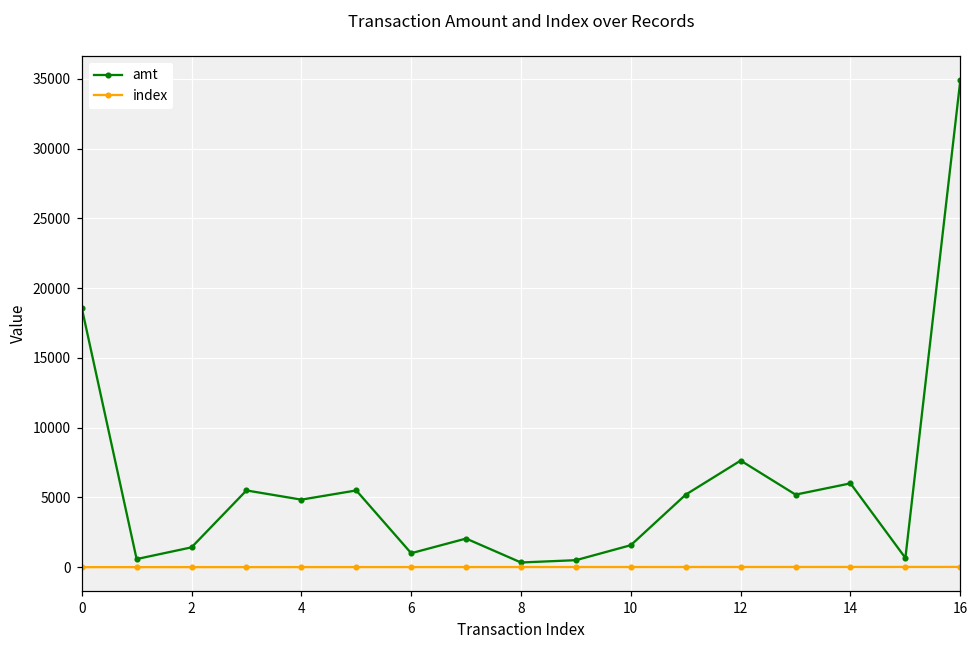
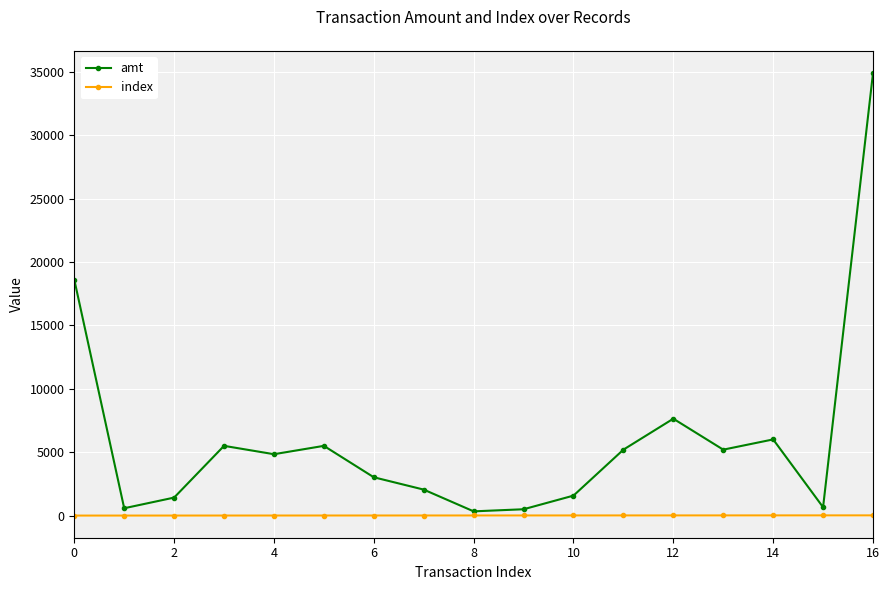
amt, 6: 1000 -> 3000
